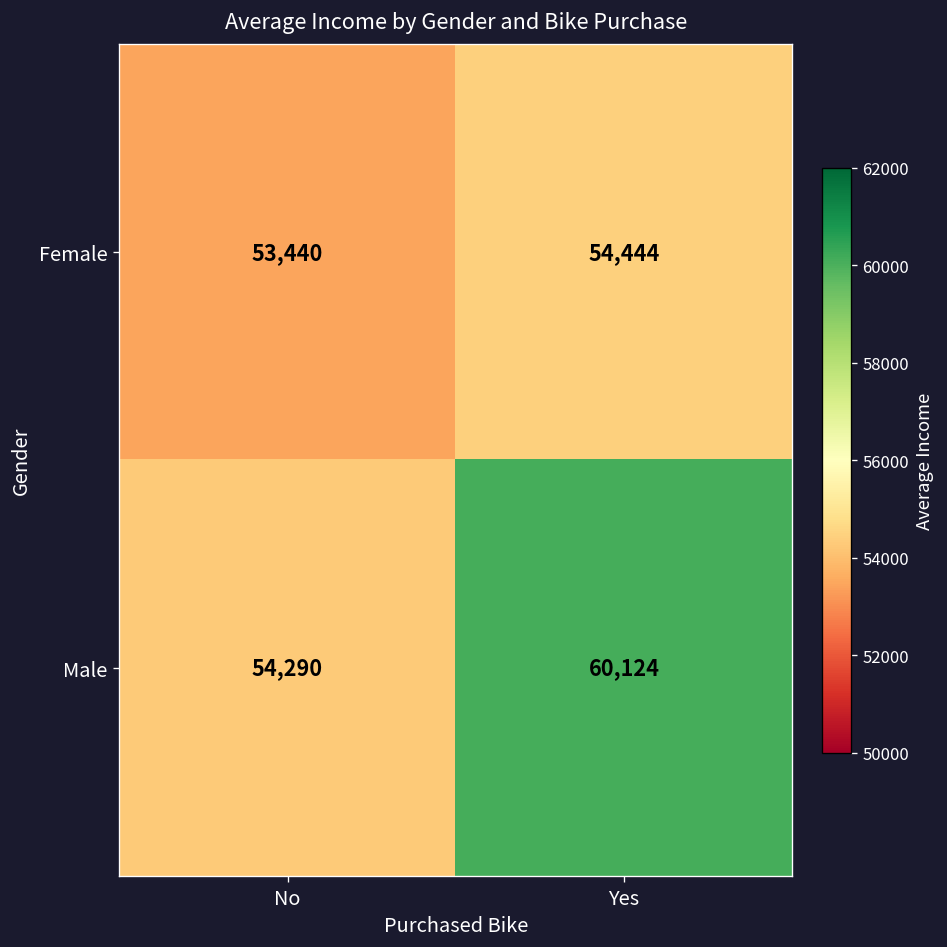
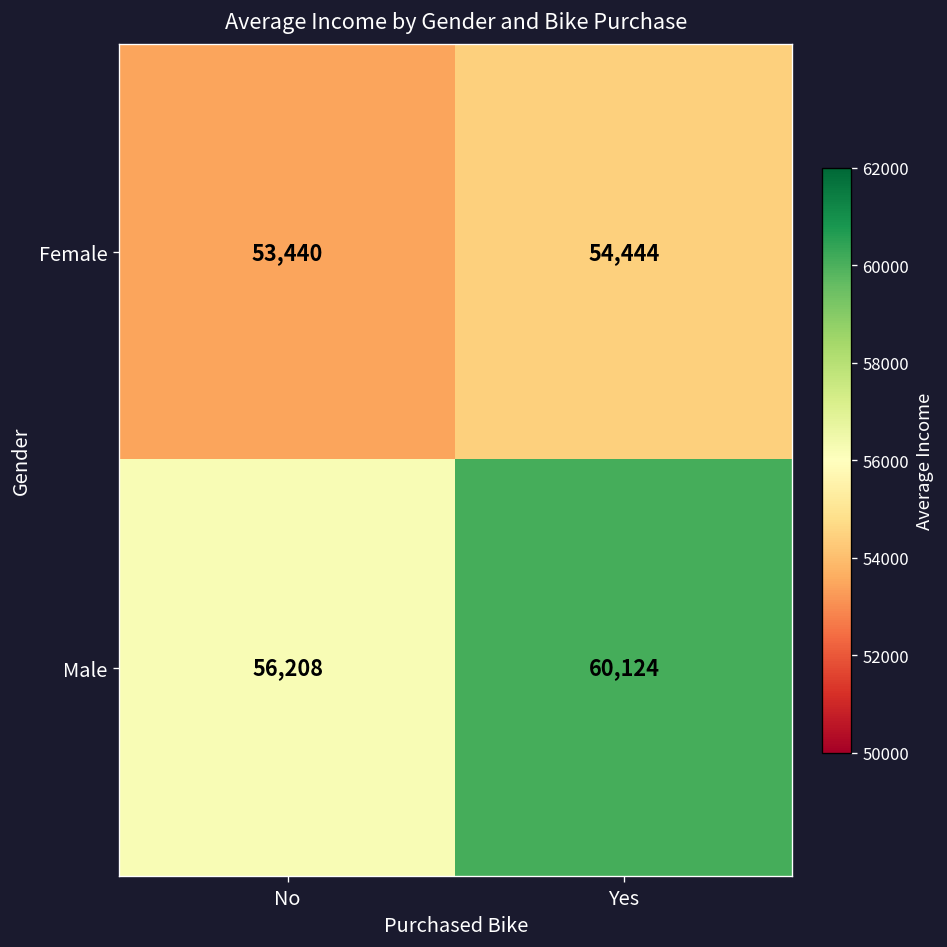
Male, No: 54,290 -> 56,208
